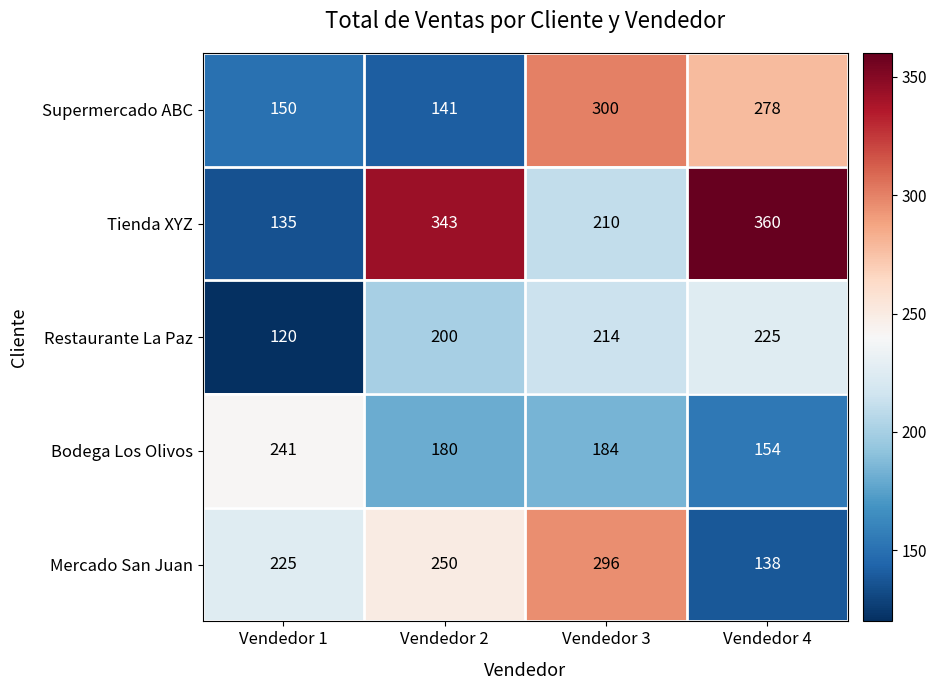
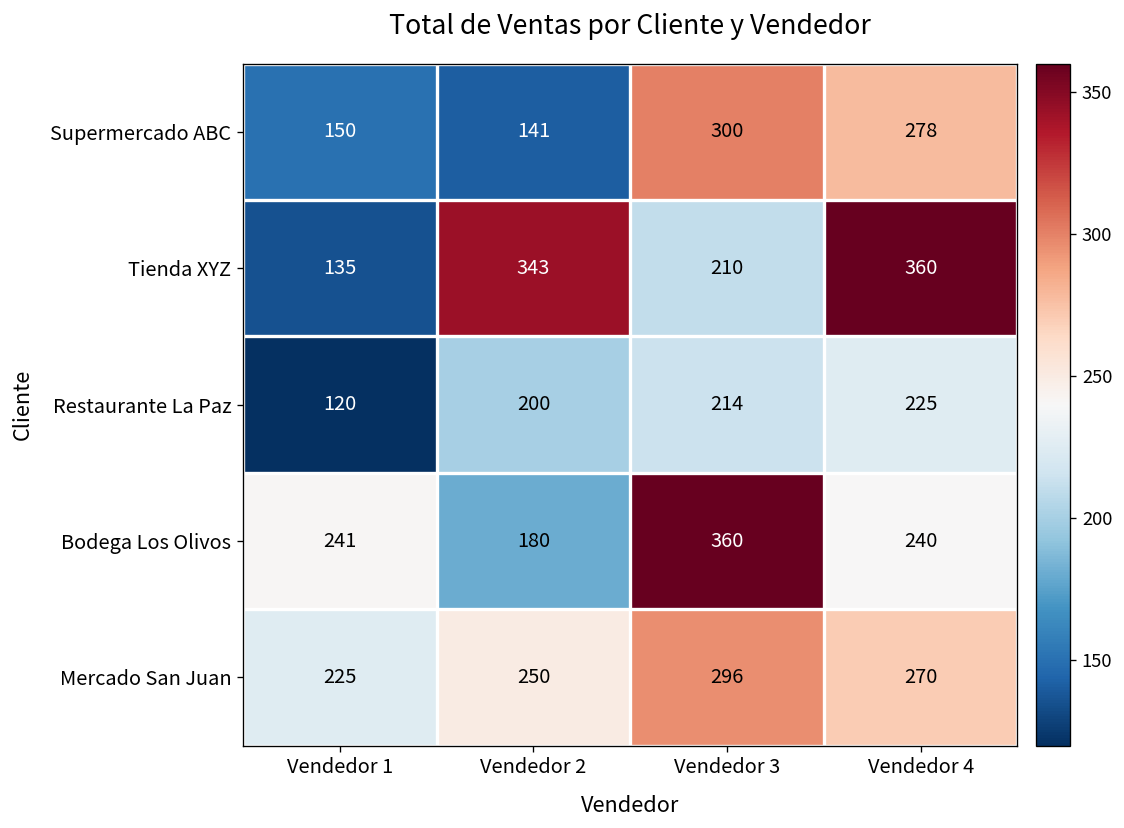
Bodega Los Olivos, Vendedor 3: 184 -> 360
Bodega Los Olivos, Vendedor 4: 154 -> 240
Mercado San Juan, Vendedor 4: 138 -> 270
